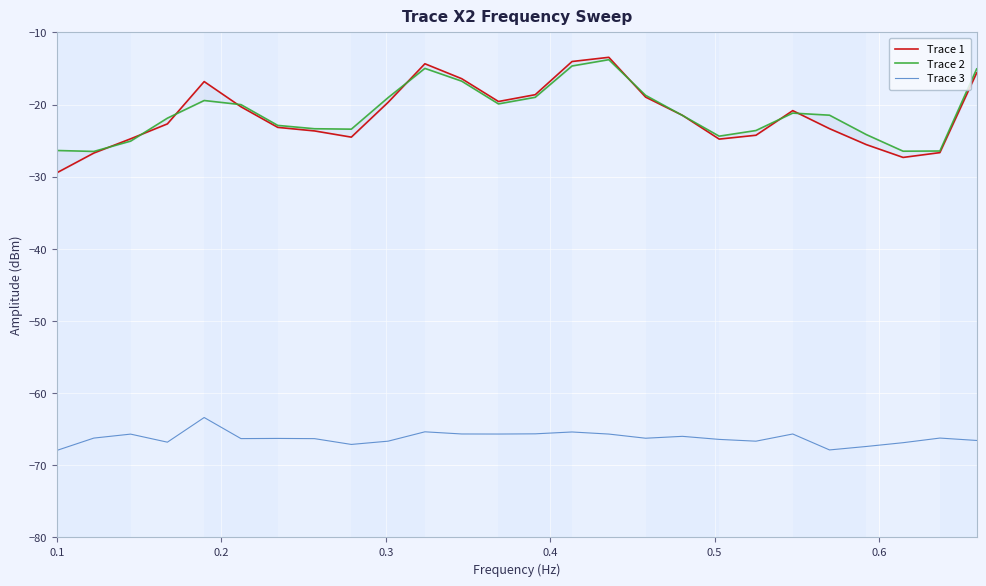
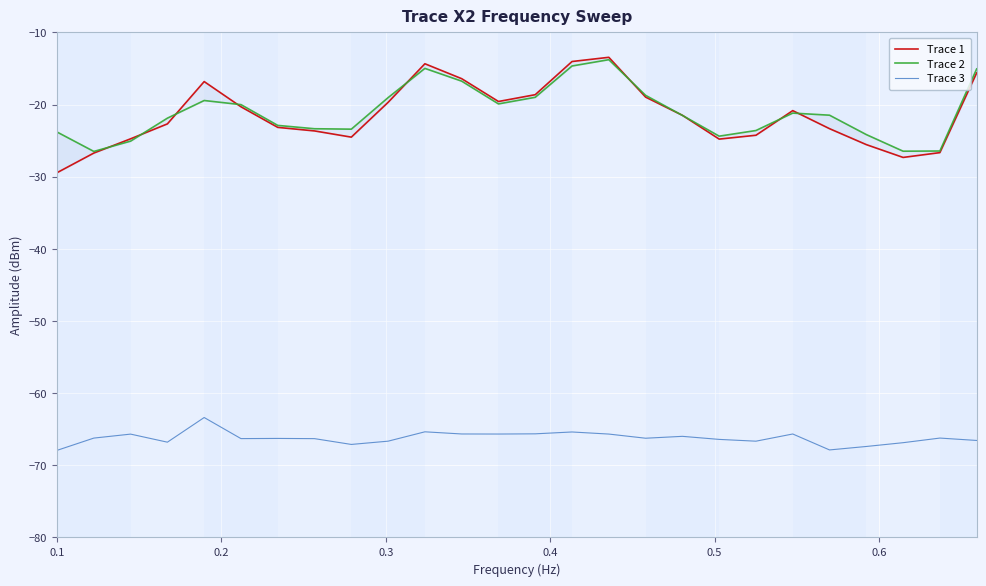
Trace 2, 0.1: -26 -> -24
